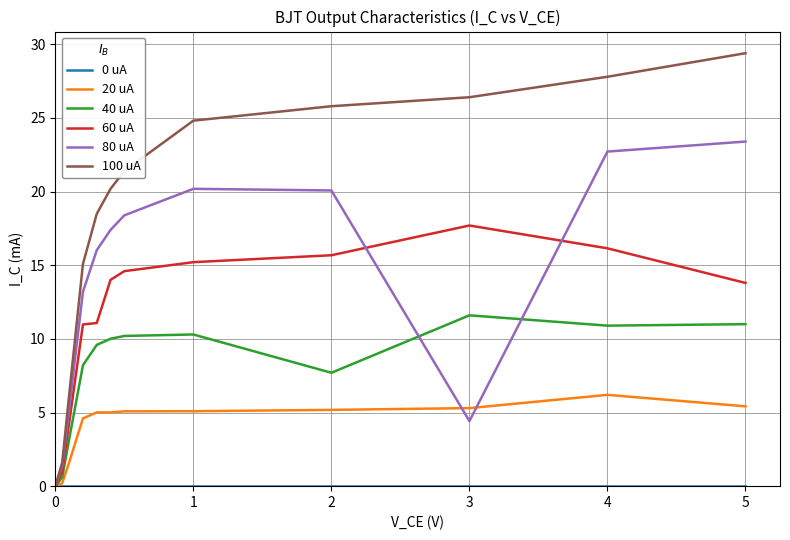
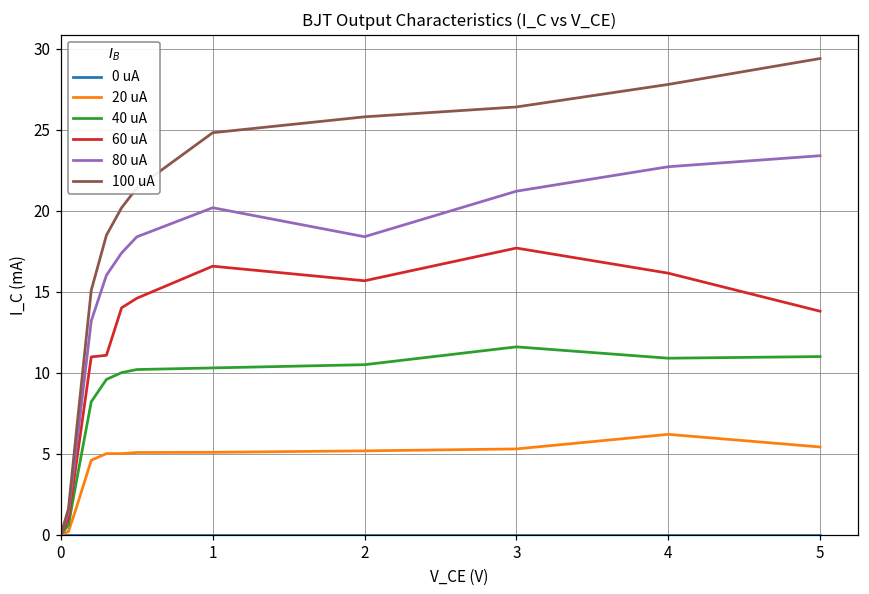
60 uA, 1: 15.2 -> 16.6
40 uA, 2: 7.7 -> 10.5
80 uA, 2: 20.1 -> 18.4
80 uA, 3: 4.4 -> 21.2
